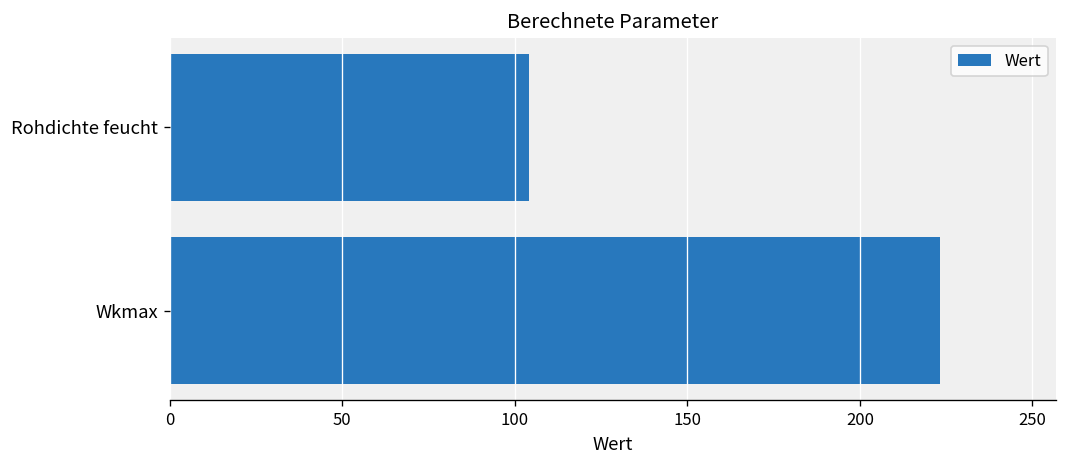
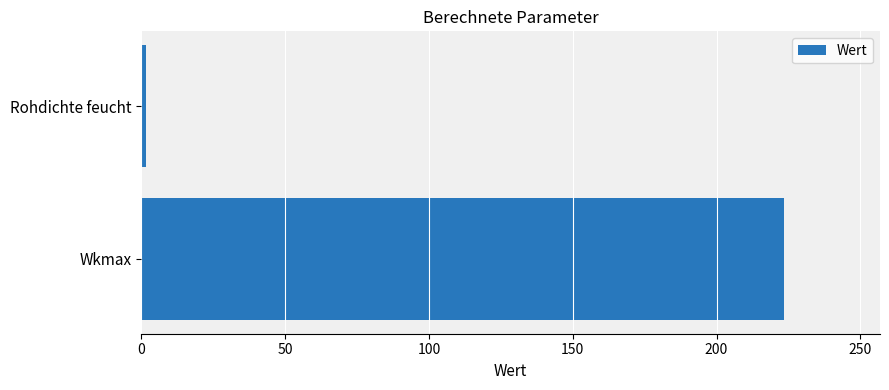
Rohdichte feucht: 104 -> 2
